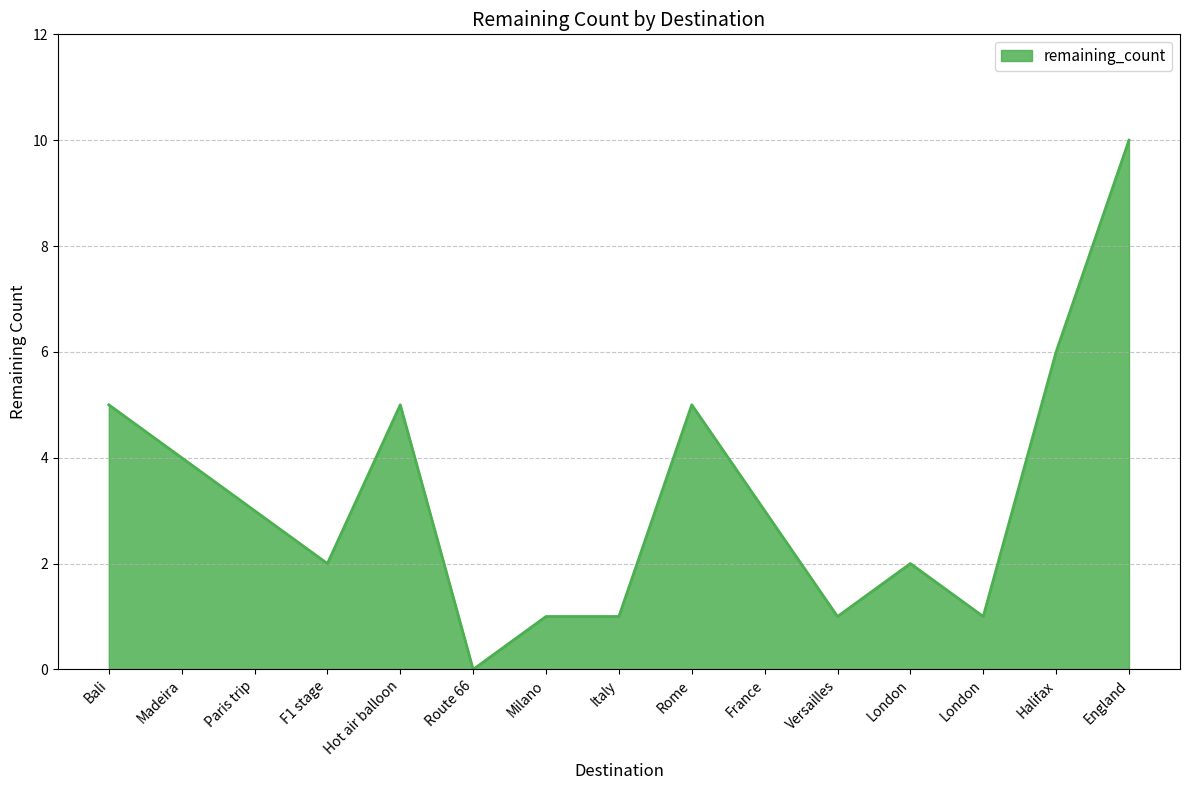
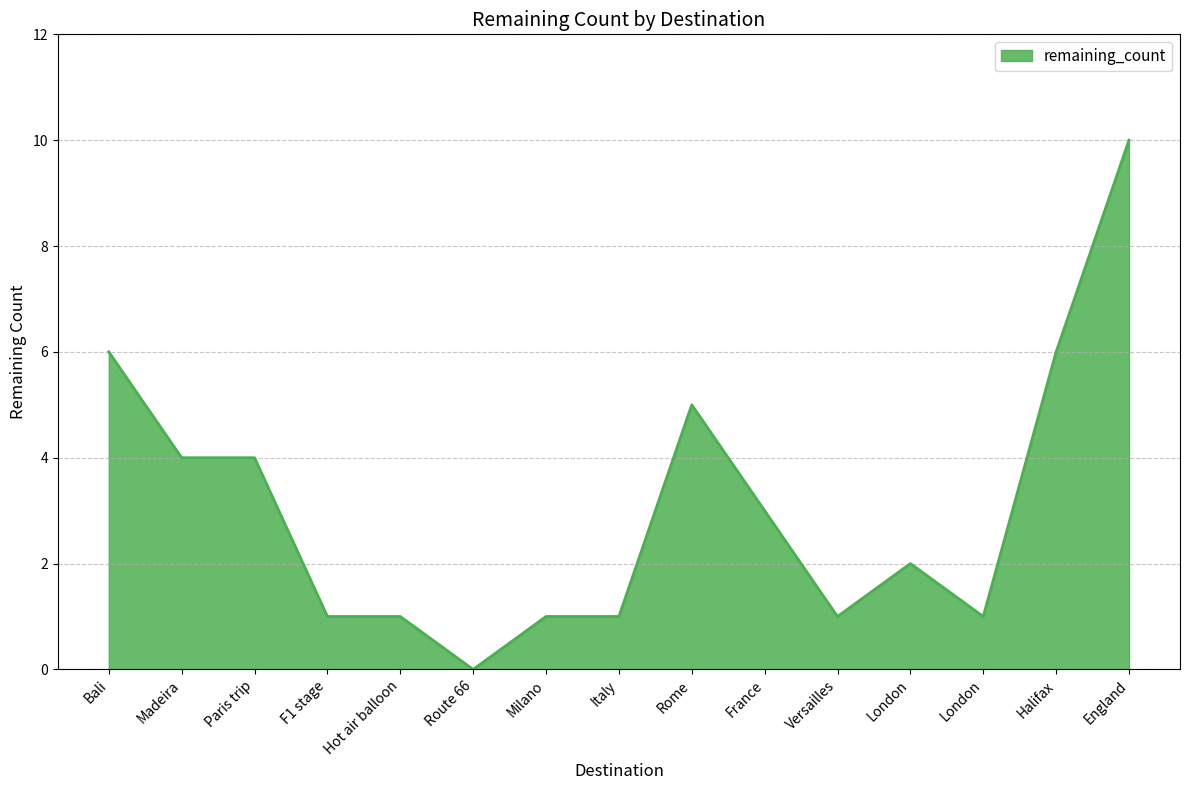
Bali: 5 -> 6
Paris trip: 3 -> 4
F1 stage: 2 -> 1
Hot air balloon: 5 -> 1
